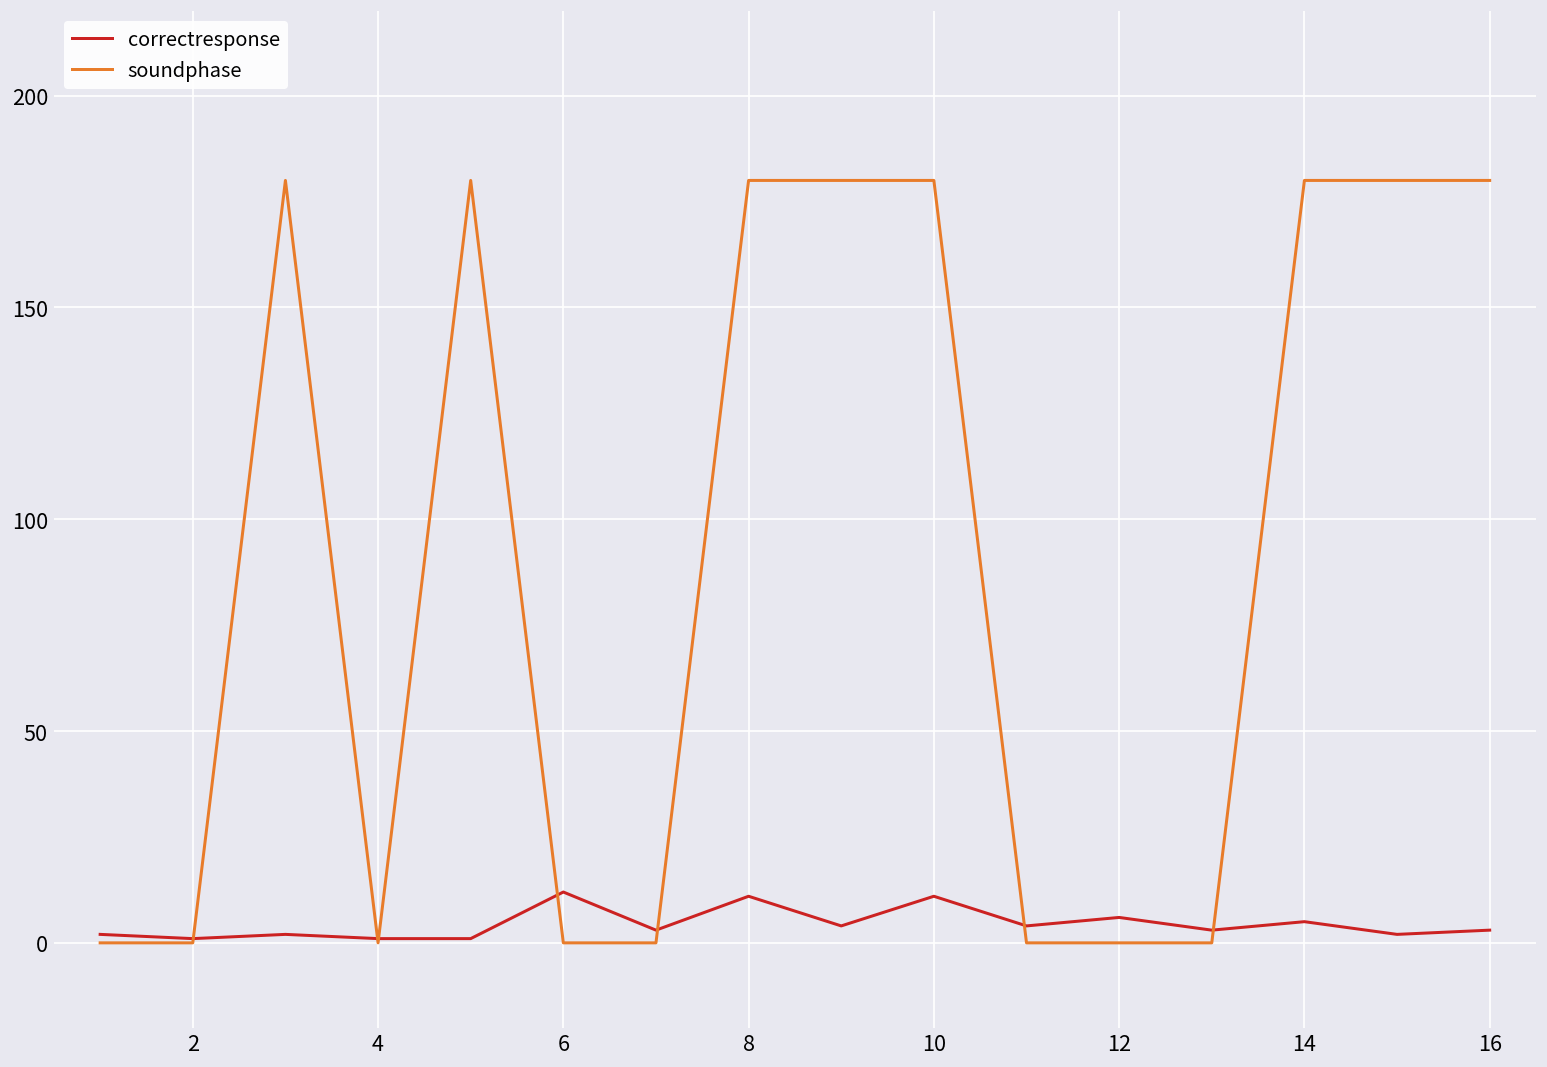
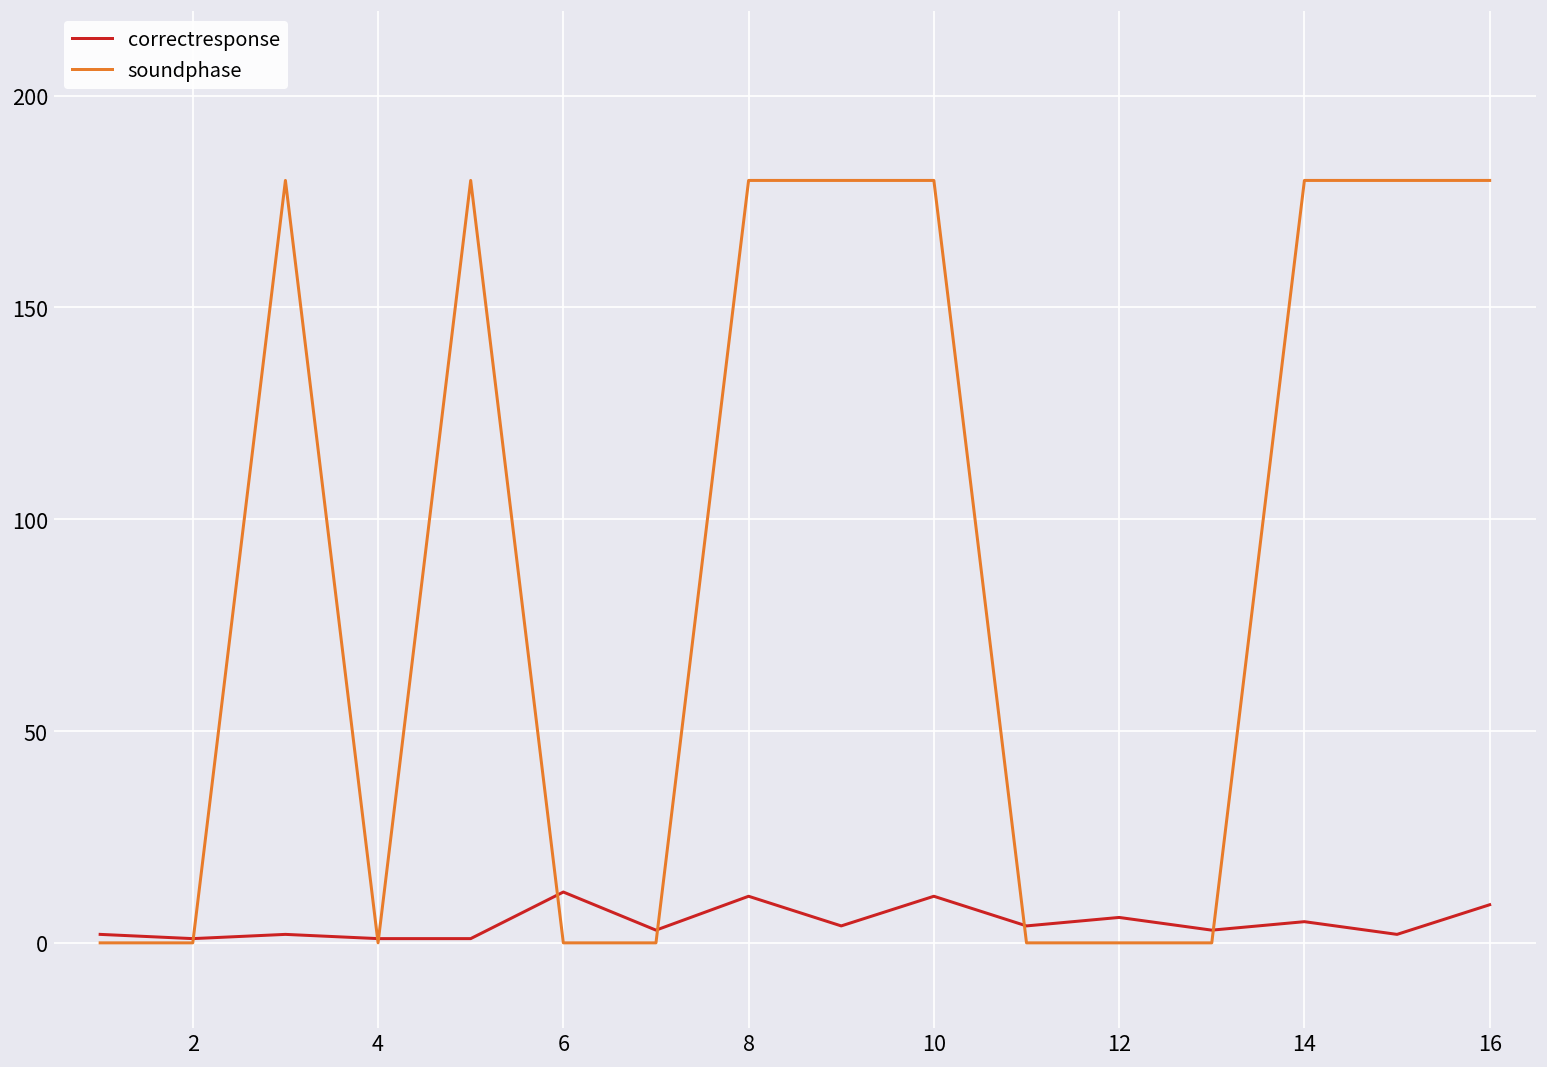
correctresponse, 16: 3 -> 9
